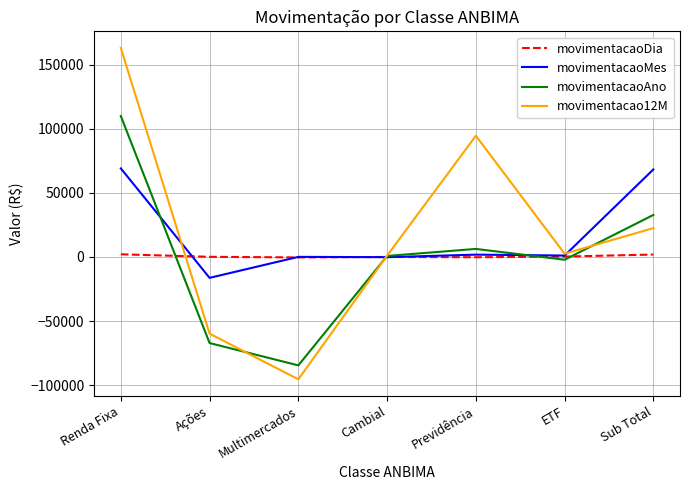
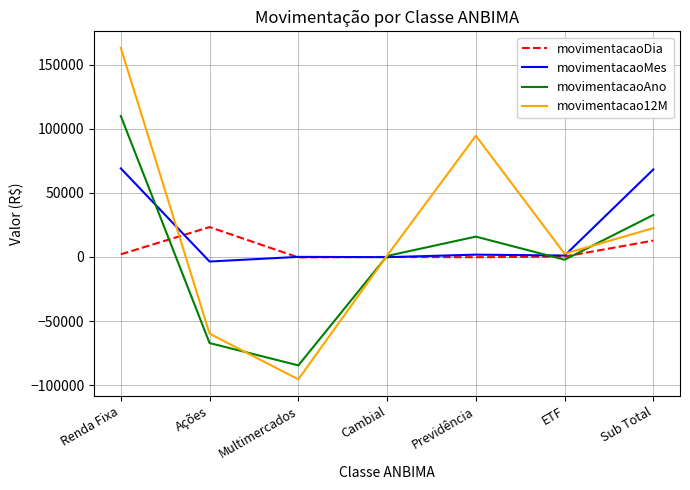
movimentacaoDia, Ações: 0 -> 23000
movimentacaoMes, Ações: -16000 -> -4000
movimentacaoAno, Previdência: 6000 -> 16000
movimentacaoDia, Sub Total: 2000 -> 13000
